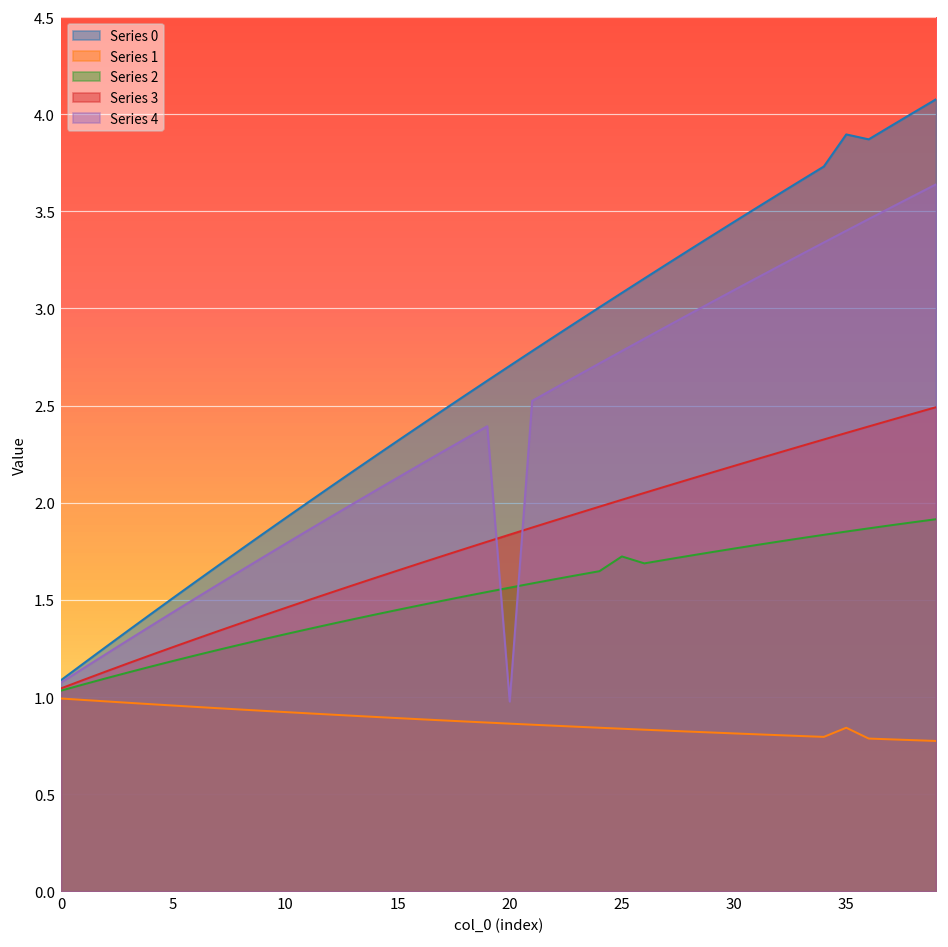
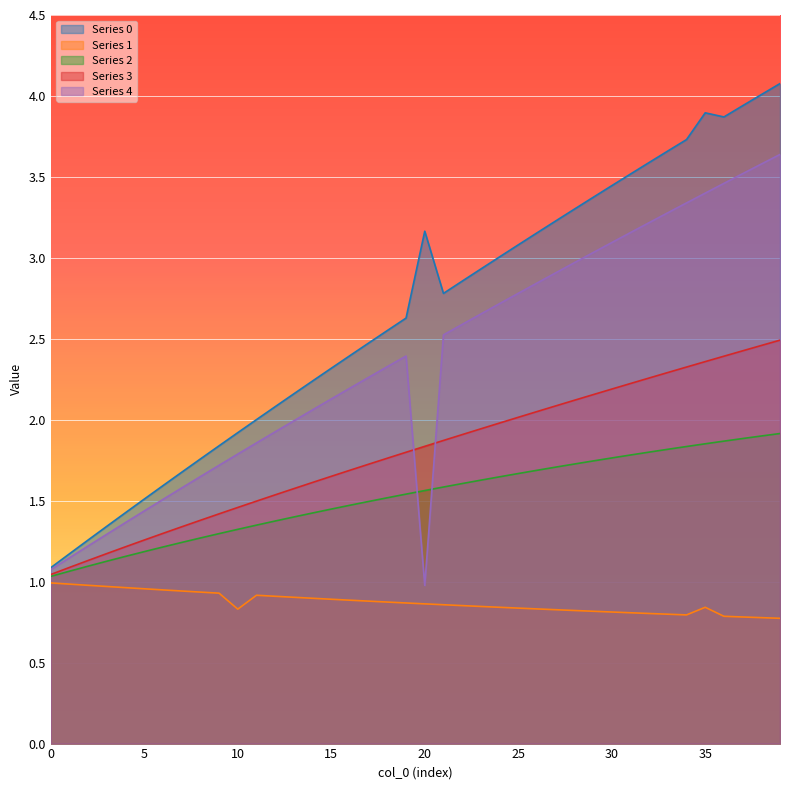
Series 1, 10: 0.92 -> 0.83
Series 0, 20: 2.70 -> 3.16
Series 2, 25: 1.72 -> 1.67
